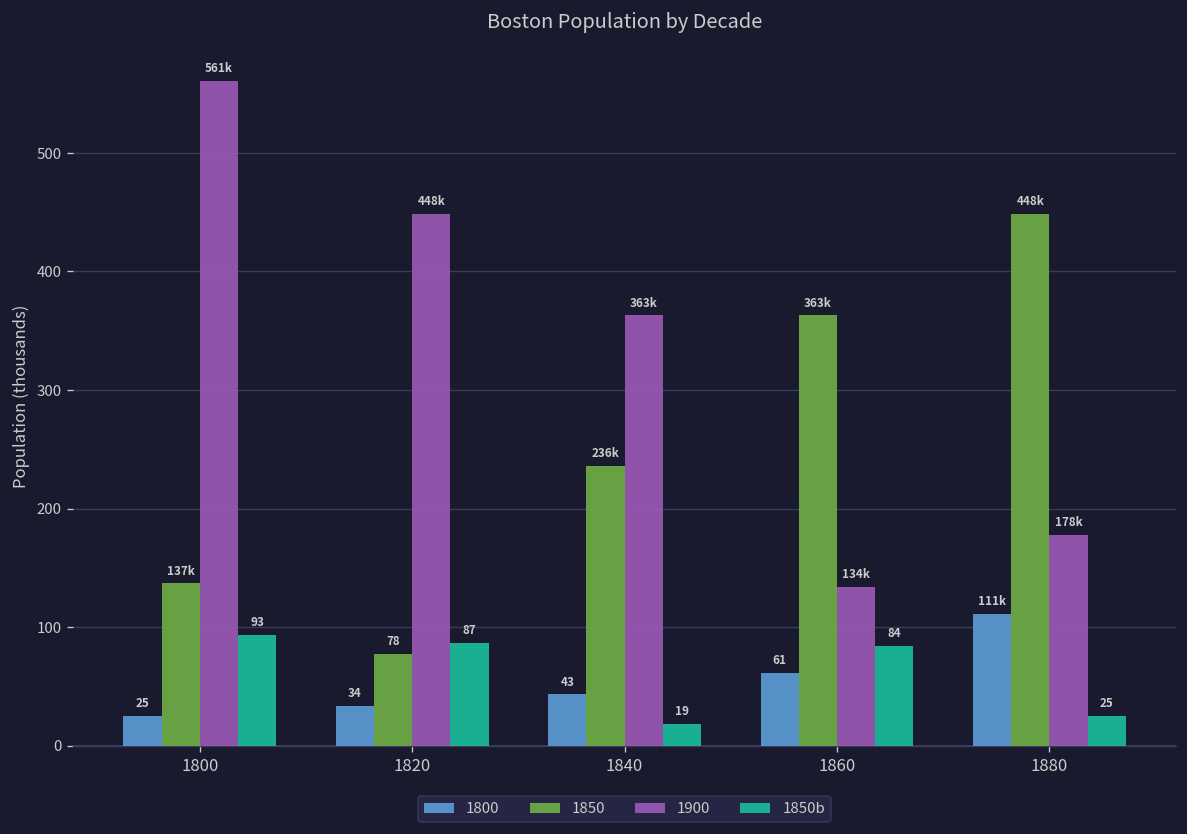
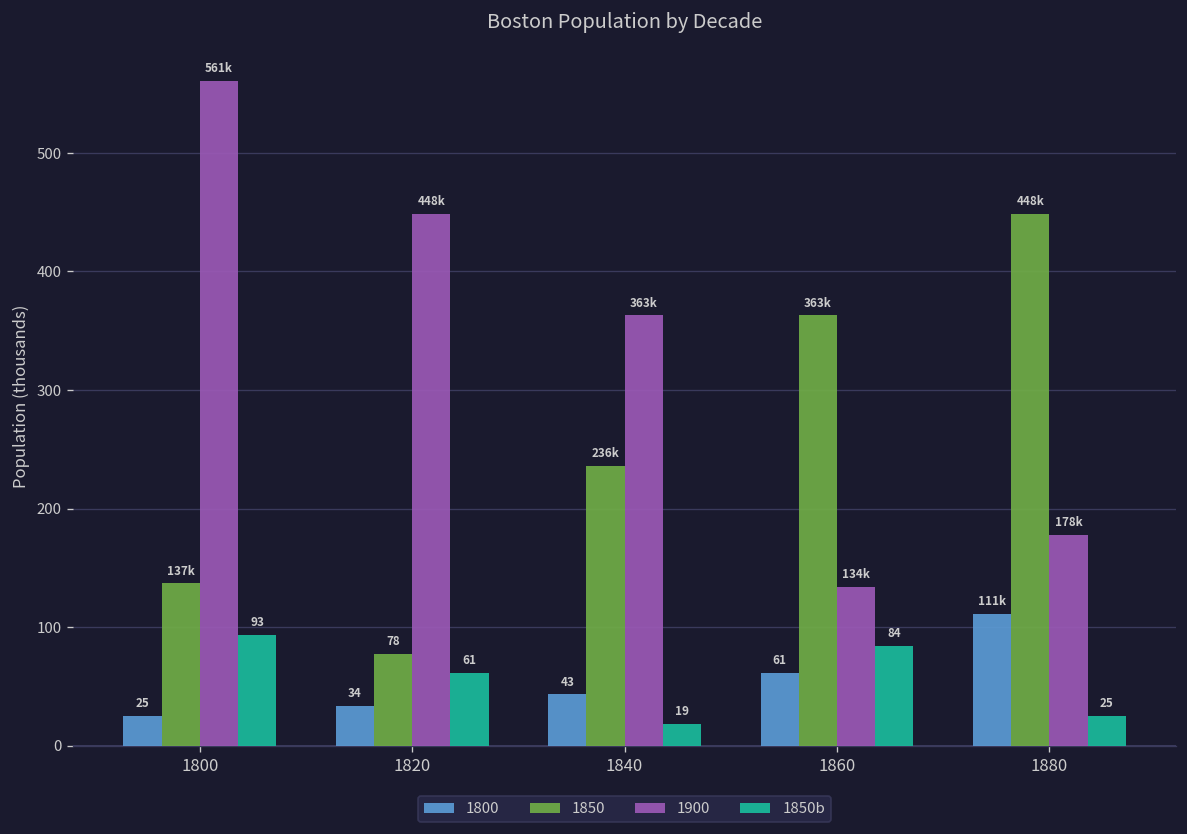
1850b, 1820: 87 -> 61
